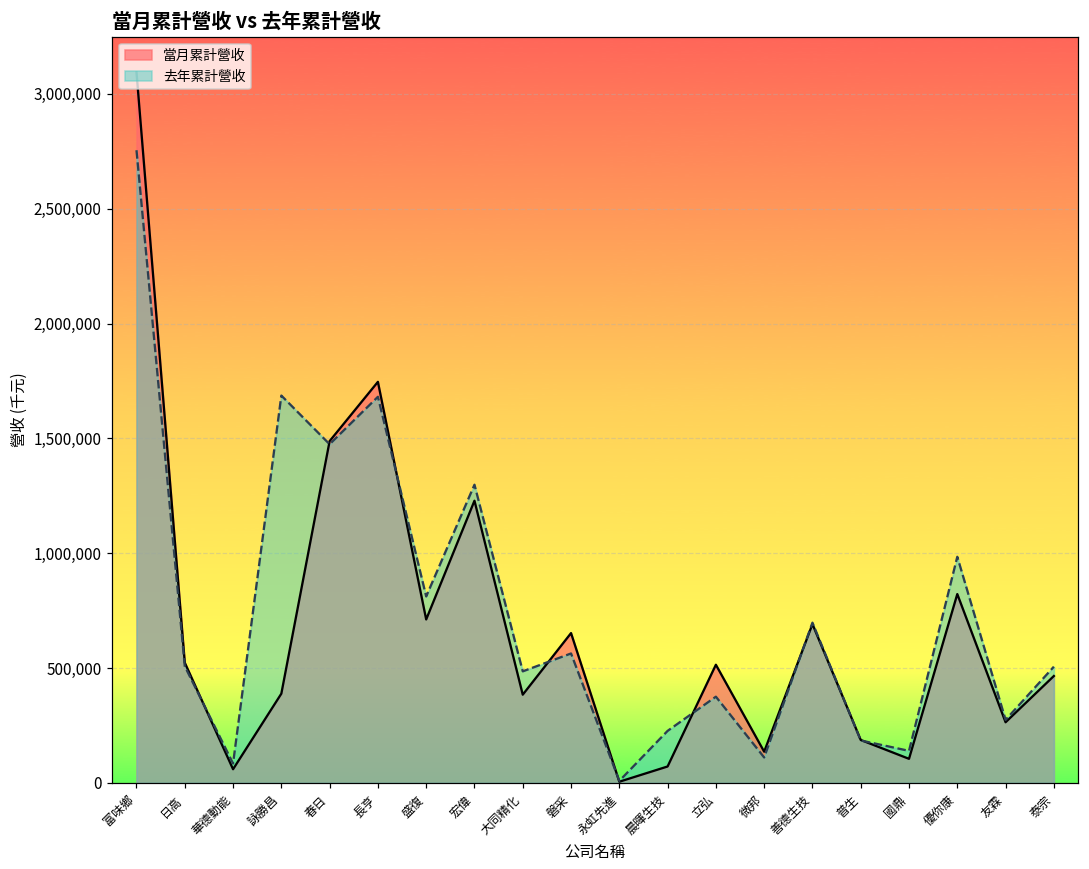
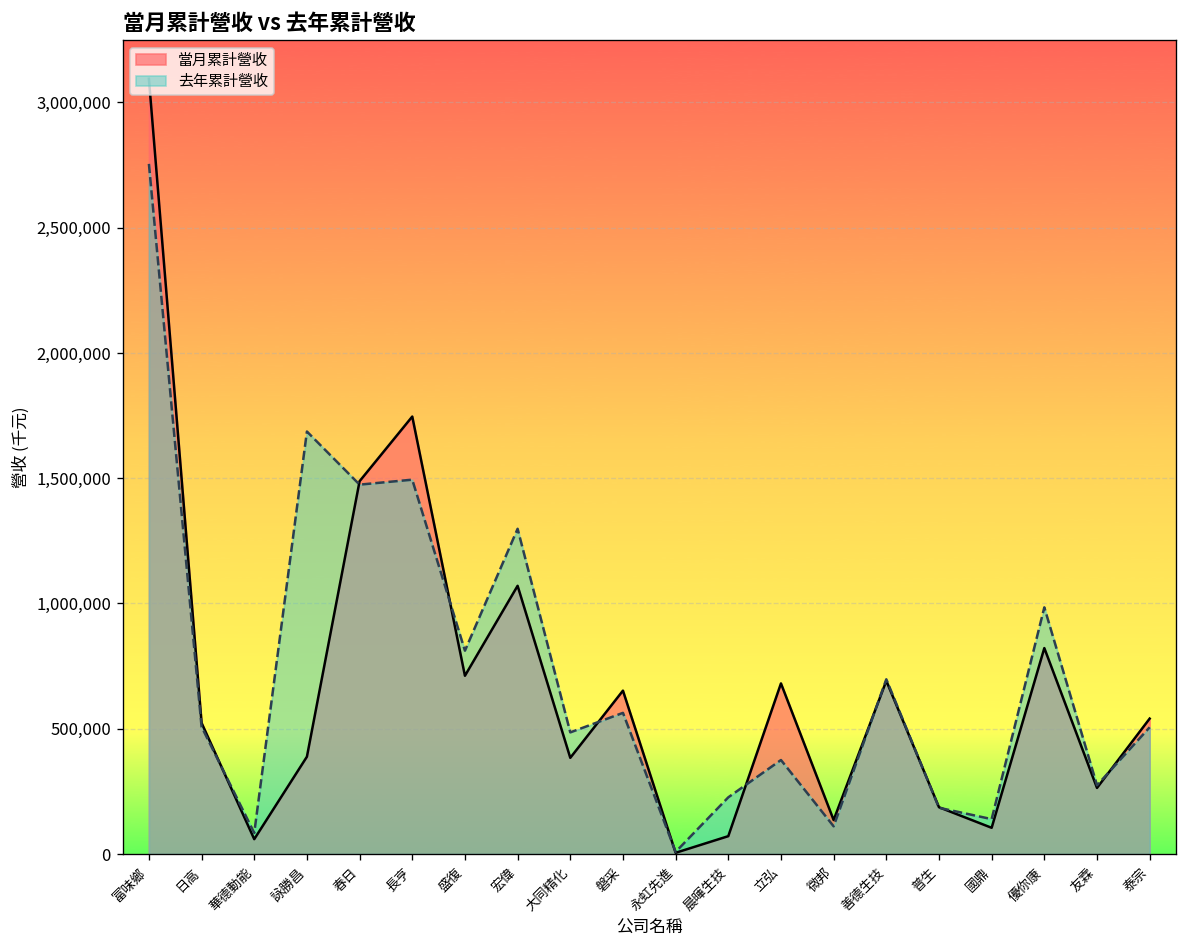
去年累計營收, 長亨: 1,680,000 -> 1,490,000
當月累計營收, 宏偉: 1,230,000 -> 1,070,000
當月累計營收, 立弘: 510,000 -> 680,000
當月累計營收, 泰宗: 470,000 -> 540,000
